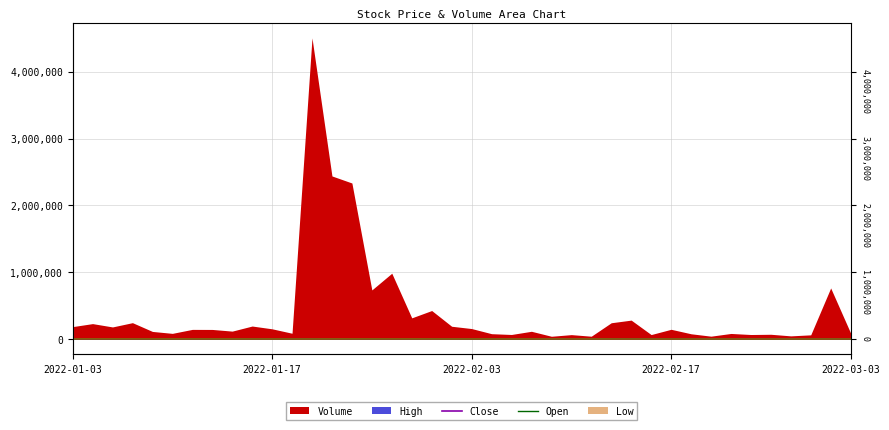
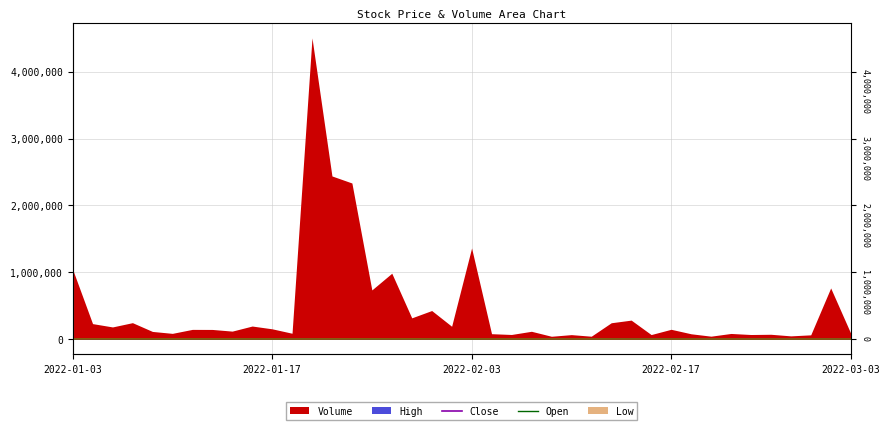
Volume, 2022-01-03: 200,000 -> 1,000,000
Volume, 2022-02-03: 200,000 -> 1,400,000
